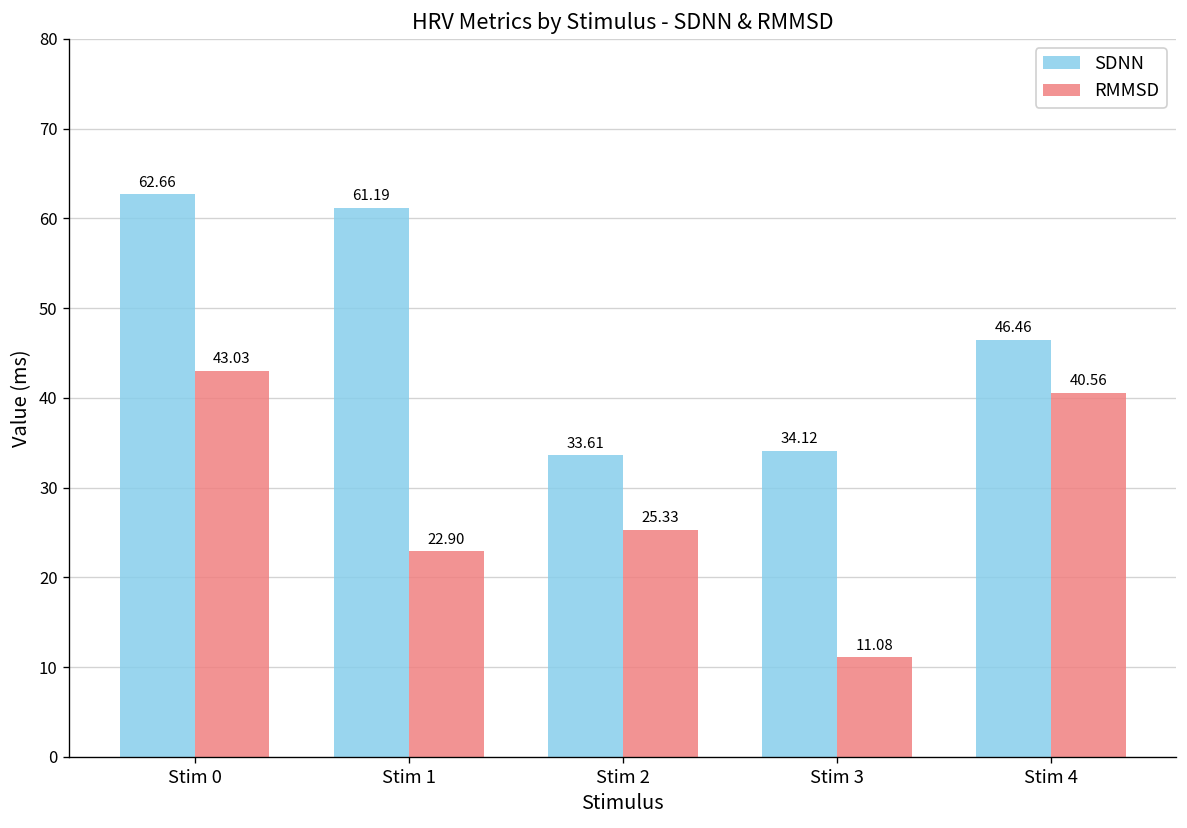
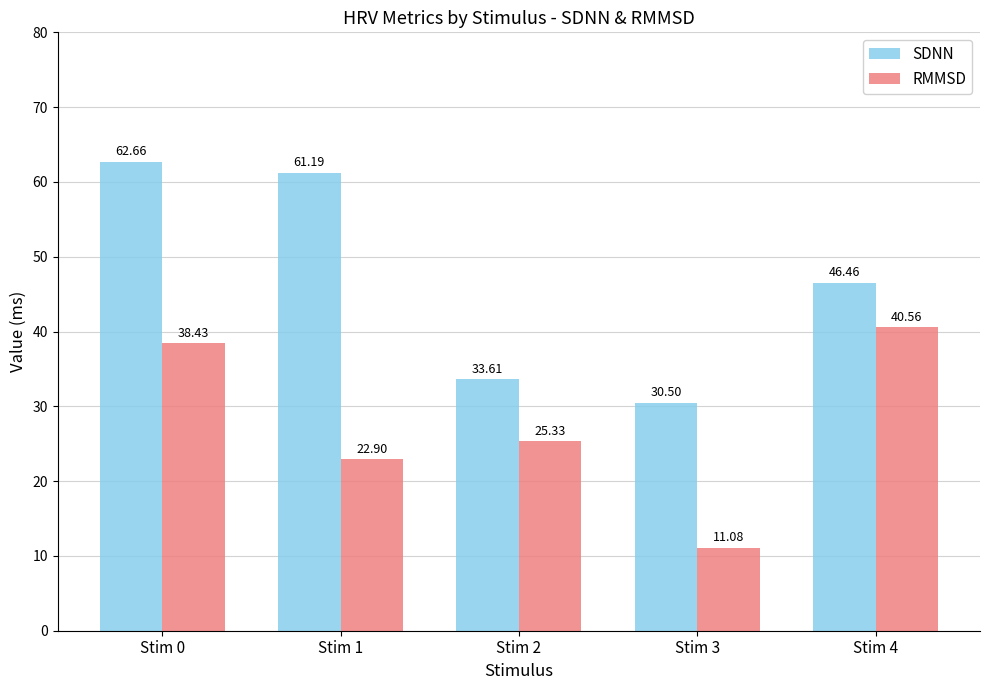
RMMSD, Stim 0: 43.03 -> 38.43
SDNN, Stim 3: 34.12 -> 30.50
